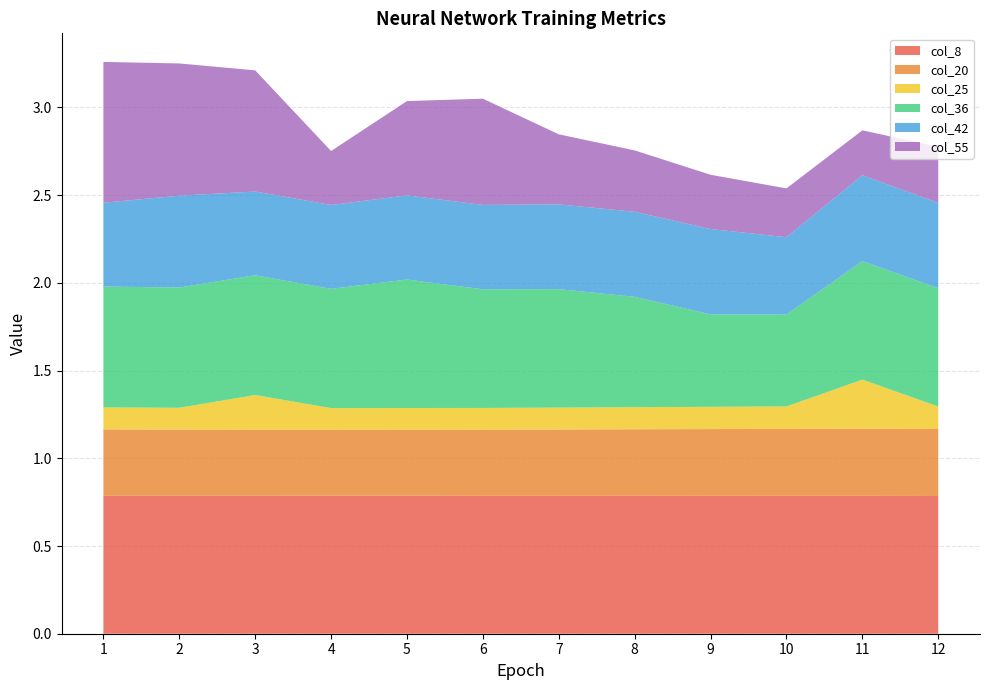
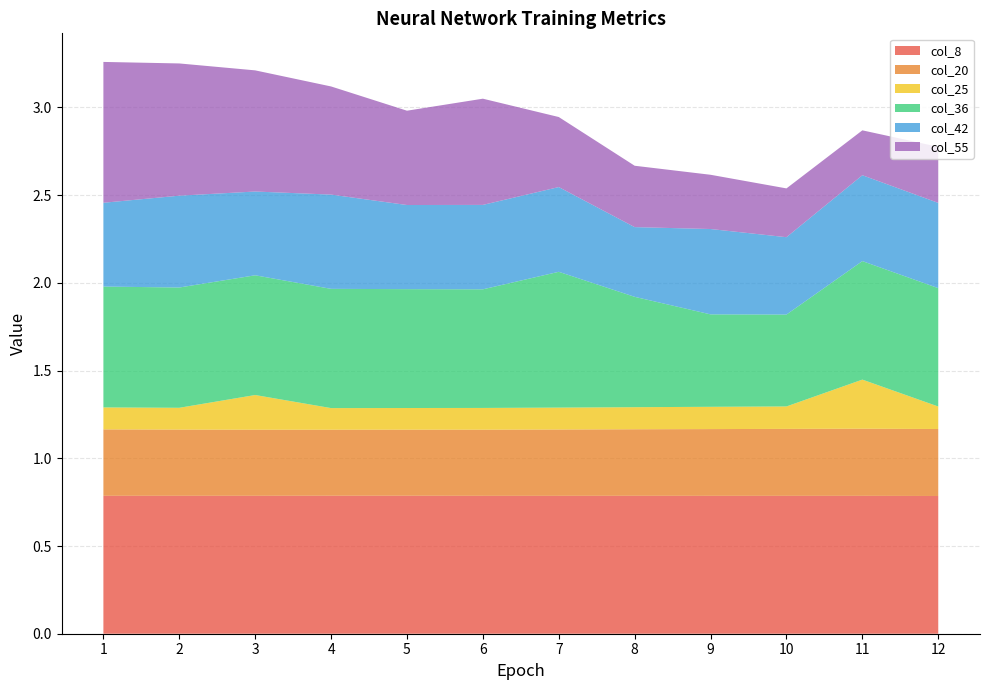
col_42, 4: 0.48 -> 0.54
col_55, 4: 0.31 -> 0.62
col_36, 5: 0.73 -> 0.68
col_36, 7: 0.68 -> 0.77
col_42, 8: 0.48 -> 0.40
